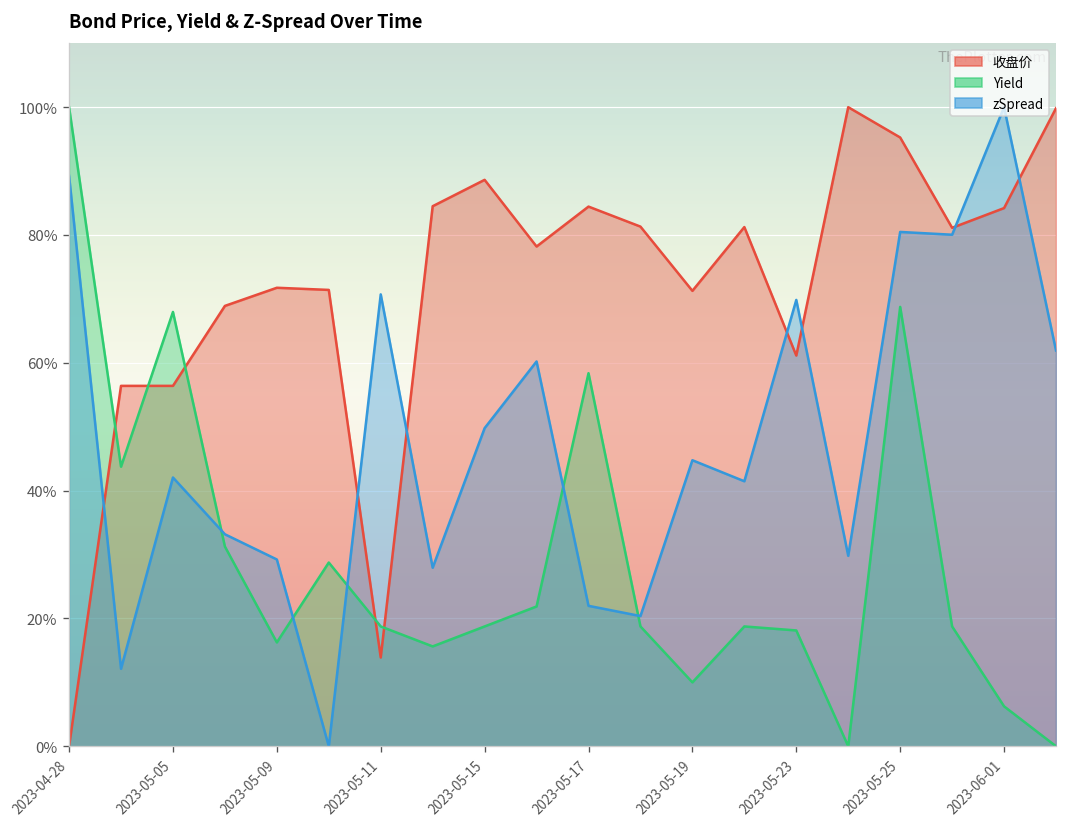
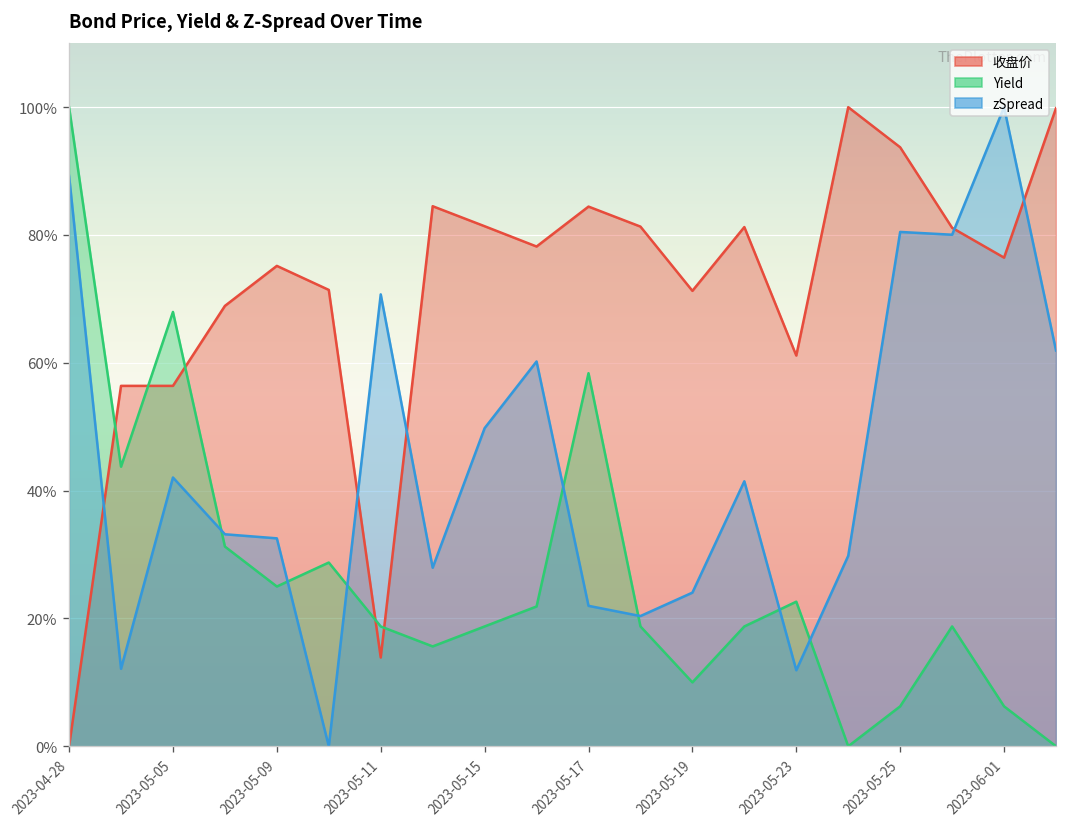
收盘价, 2023-05-09: 72% -> 75%
Yield, 2023-05-09: 16% -> 25%
zSpread, 2023-05-09: 29% -> 33%
收盘价, 2023-05-15: 89% -> 81%
zSpread, 2023-05-19: 45% -> 24%
Yield, 2023-05-23: 18% -> 23%
zSpread, 2023-05-23: 70% -> 12%
收盘价, 2023-05-25: 95% -> 94%
Yield, 2023-05-25: 69% -> 6%
收盘价, 2023-06-01: 84% -> 76%
